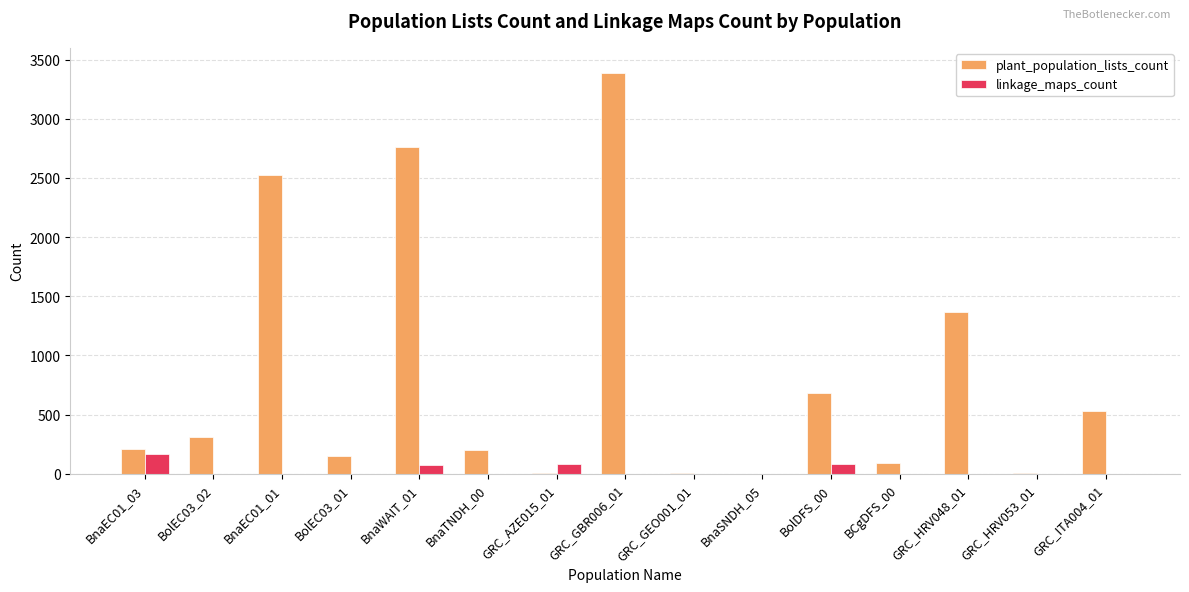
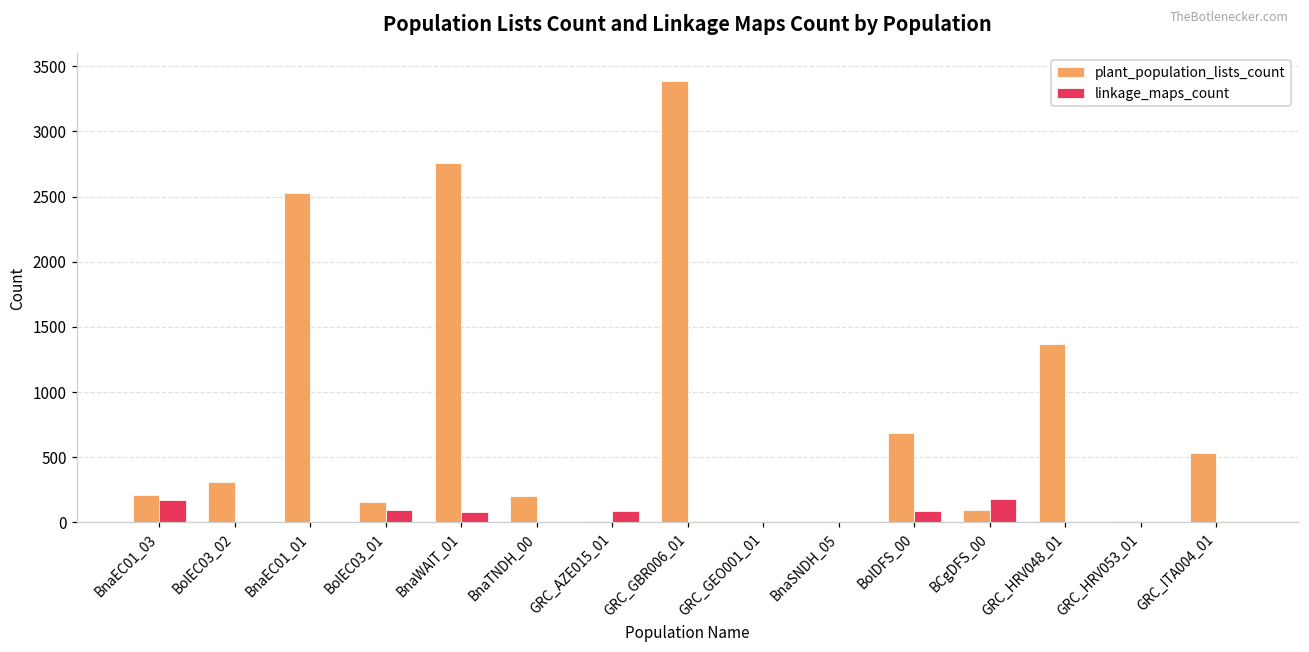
linkage_maps_count, BolEC03_01: 0 -> 90
linkage_maps_count, BCgDFS_00: 0 -> 180
